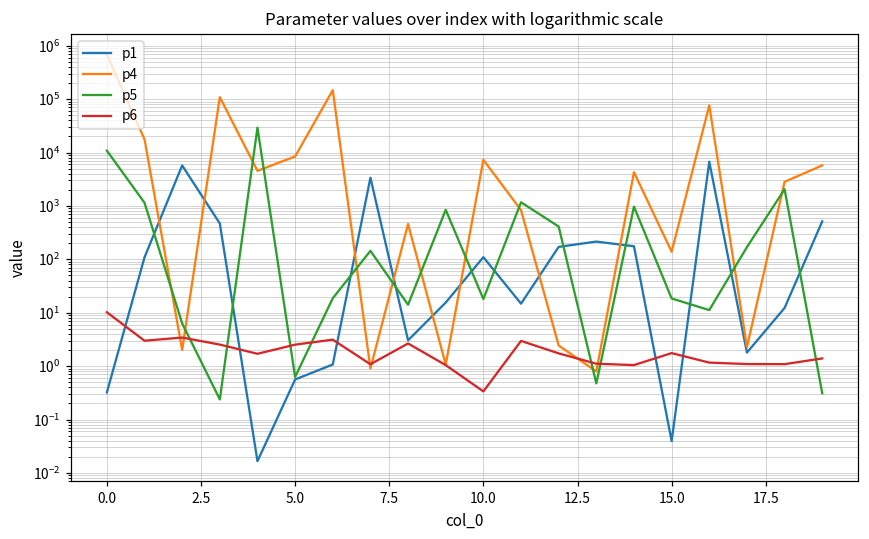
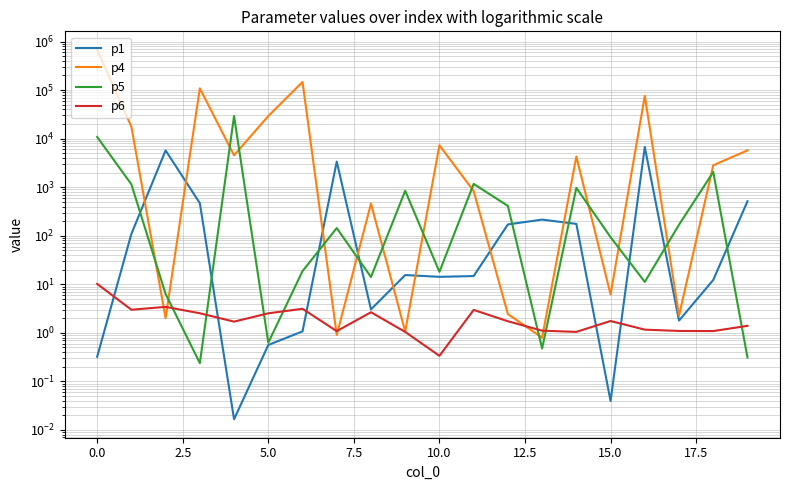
p4, 5.0: 8000 -> 30000
p1, 10.0: 110 -> 14
p4, 15.0: 140 -> 6
p5, 15.0: 18 -> 90
